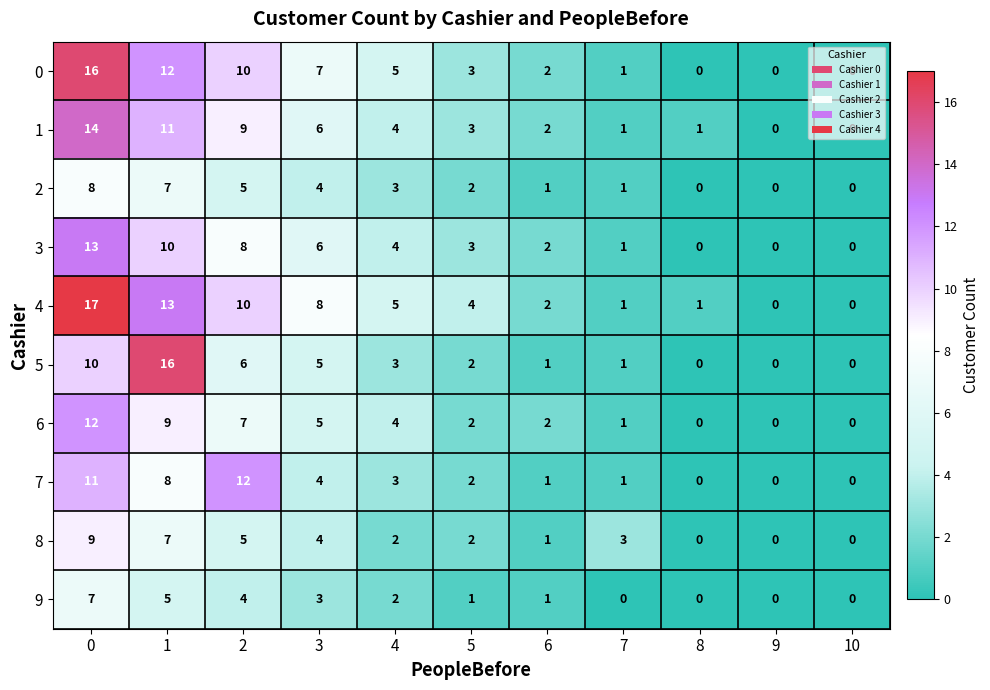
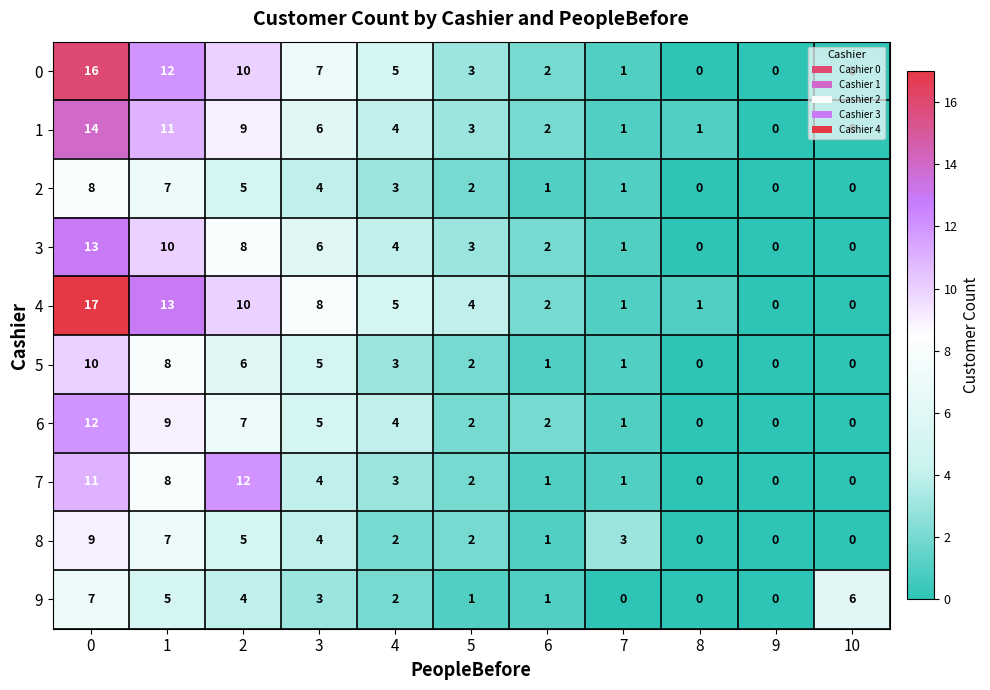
5, 1: 16 -> 8
9, 10: 0 -> 6
